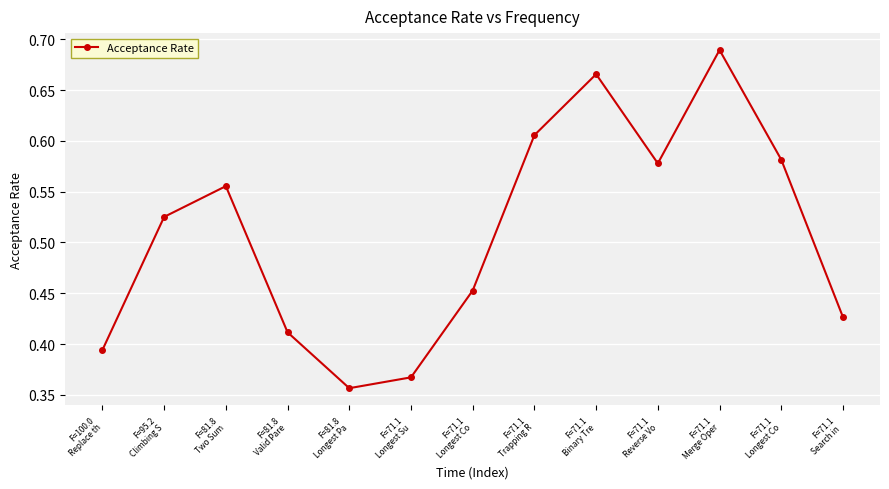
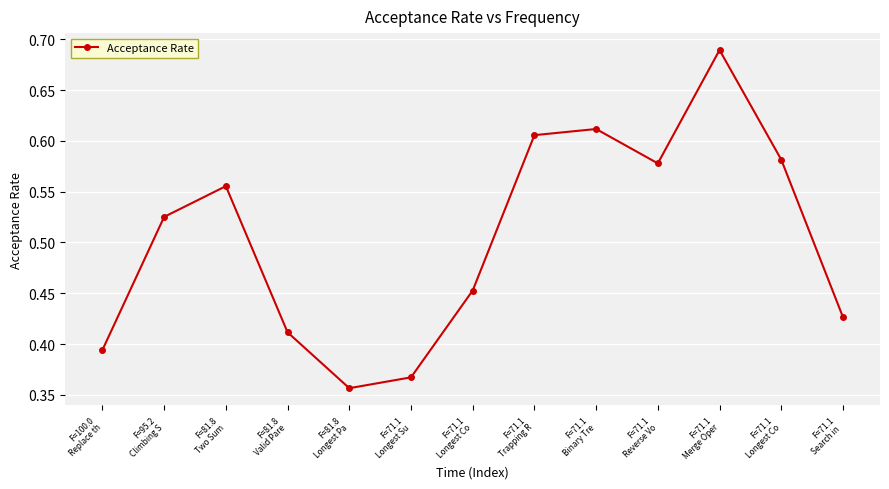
F=71.1 Binary Tre: 0.666 -> 0.612
